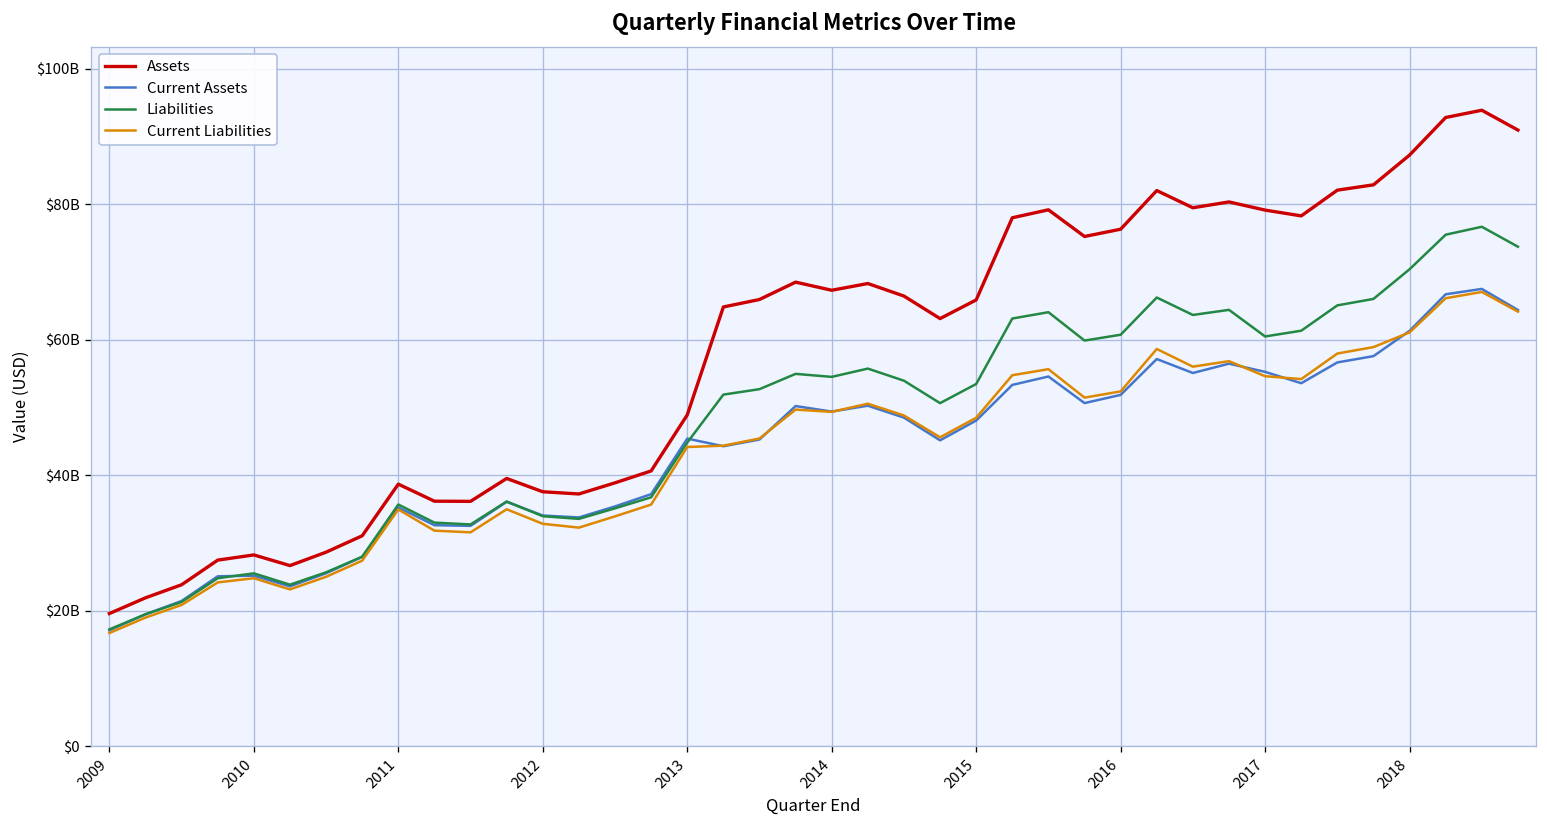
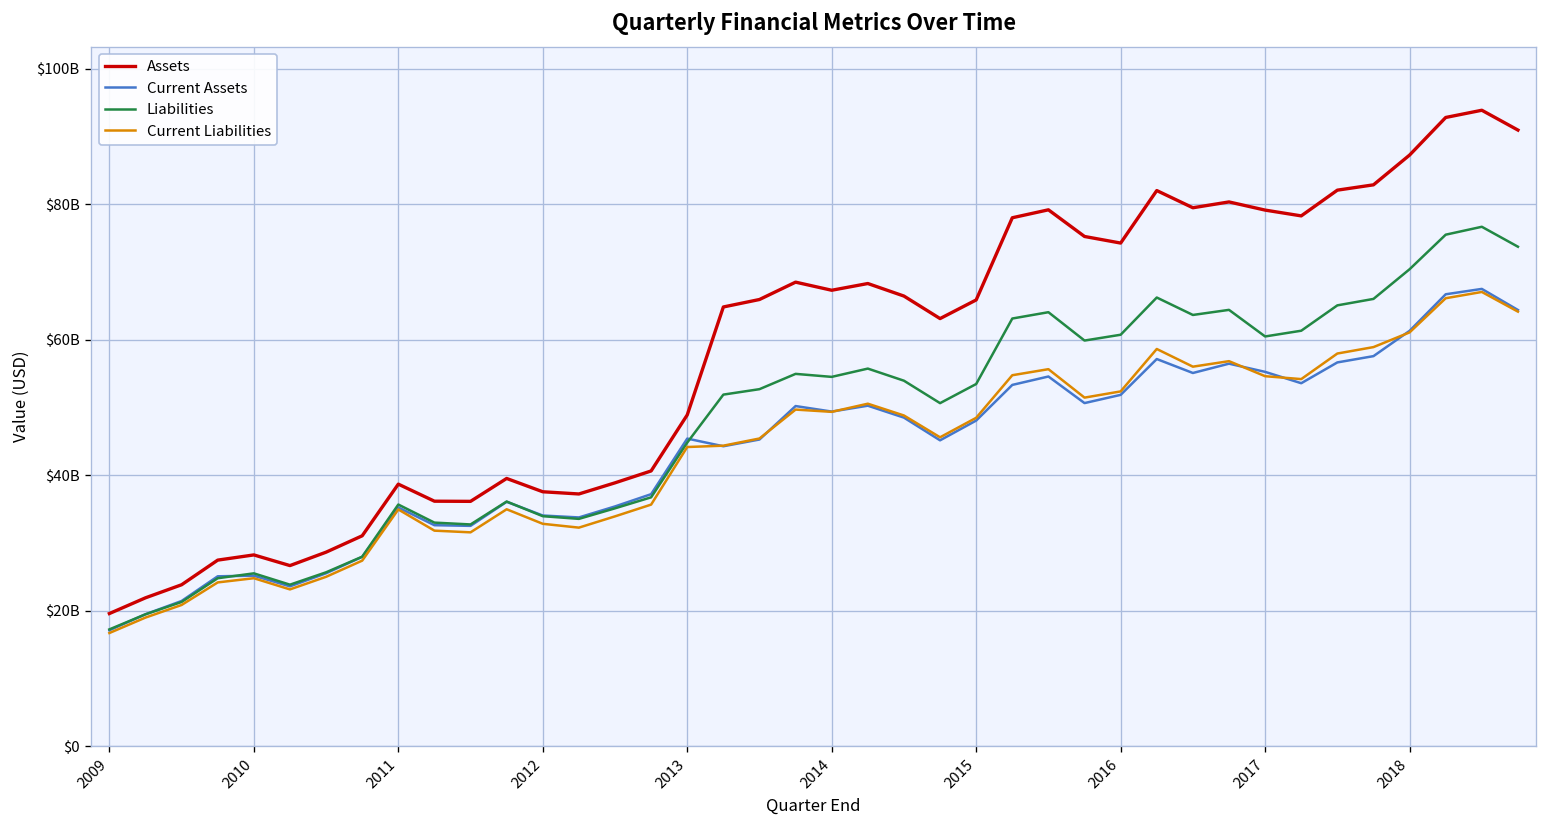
Assets, 2016: $76000000000 -> $74000000000
